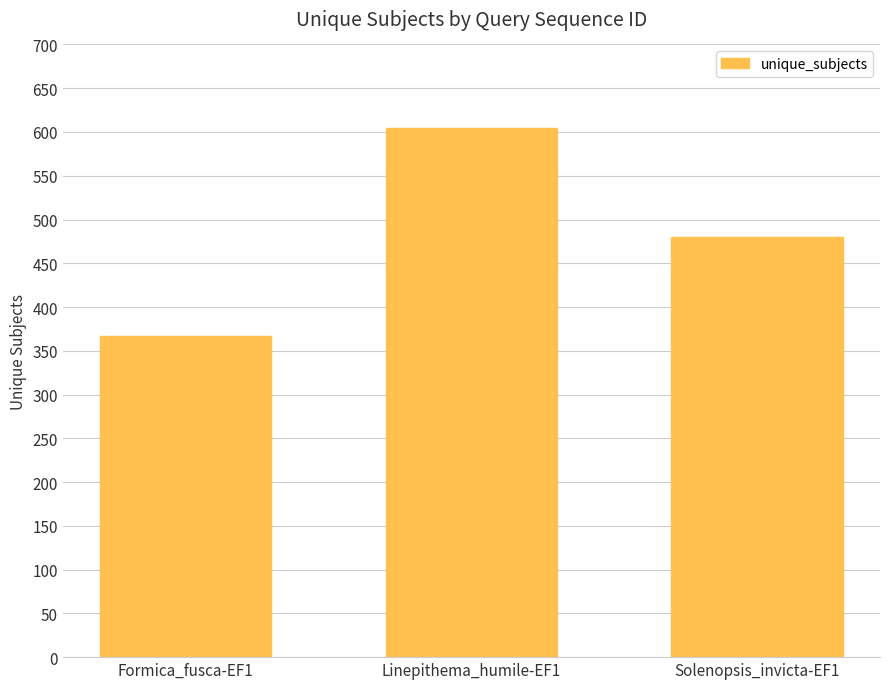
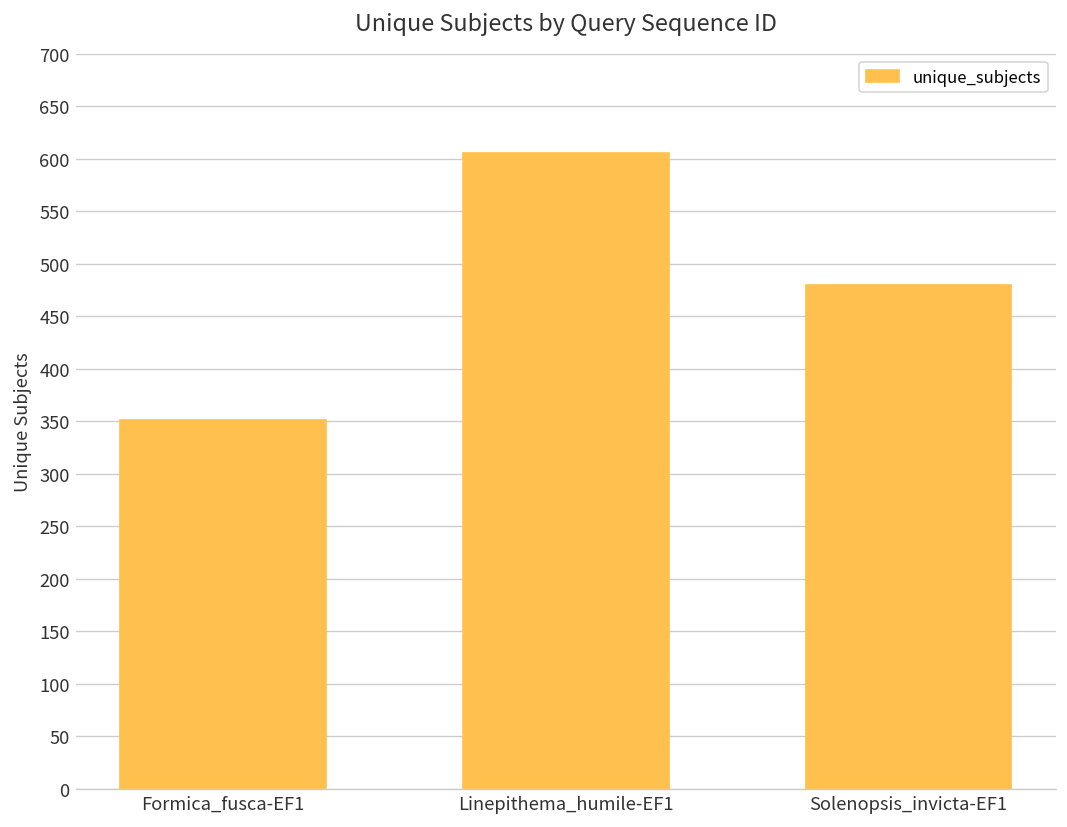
Formica_fusca-EF1: 370 -> 350
